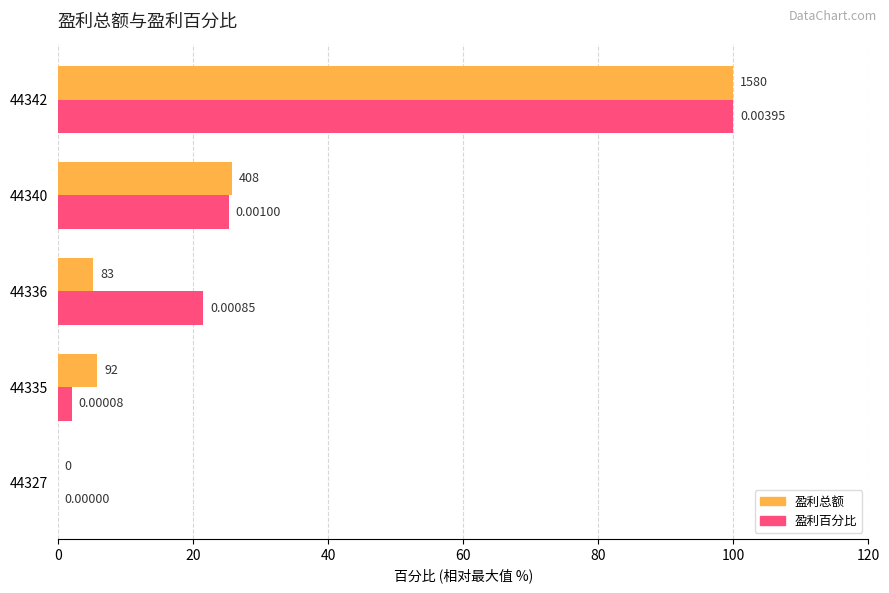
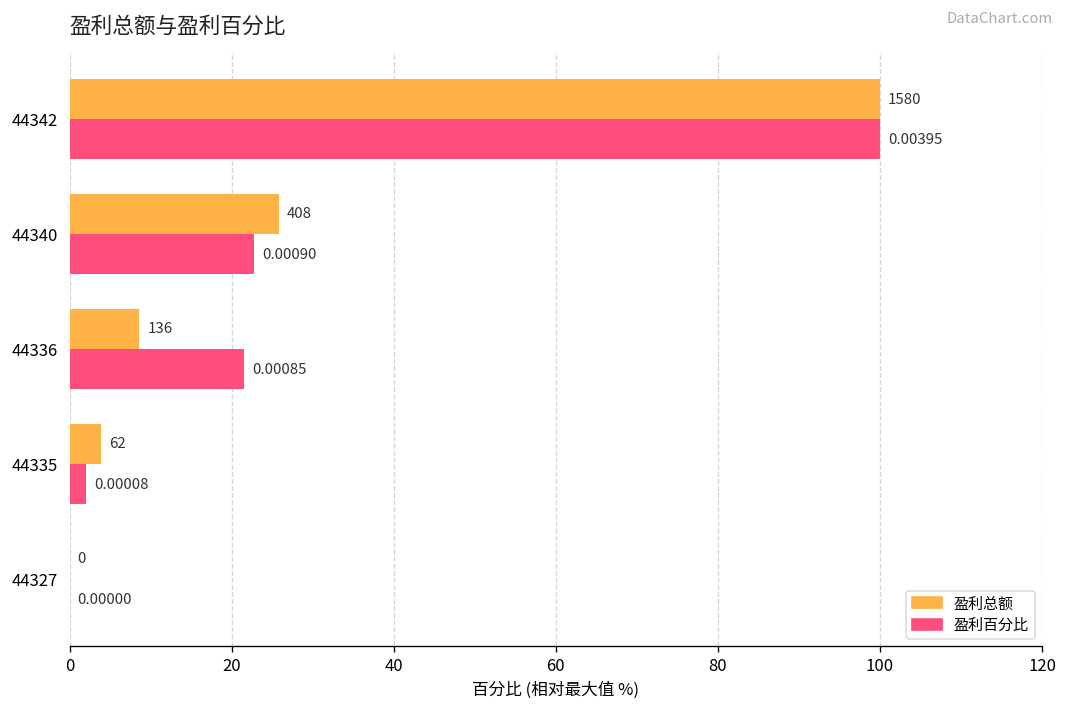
盈利百分比, 44340: 0.00100 -> 0.00090
盈利总额, 44336: 83 -> 136
盈利总额, 44335: 92 -> 62
